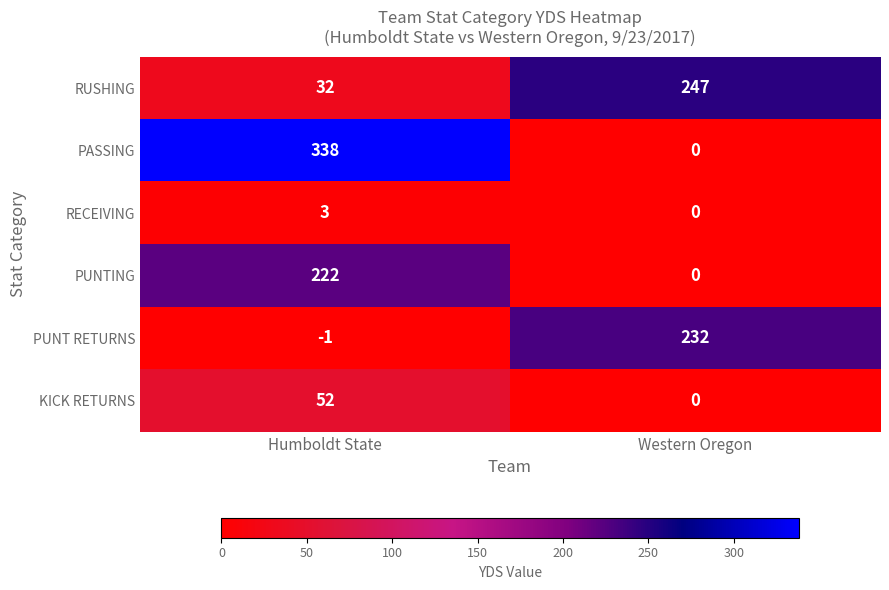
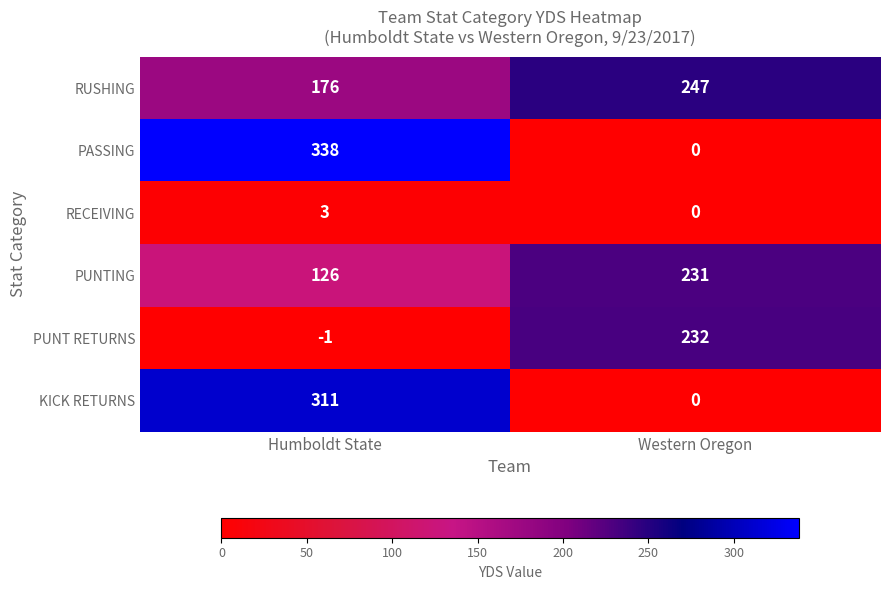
RUSHING, Humboldt State: 32 -> 176
PUNTING, Humboldt State: 222 -> 126
PUNTING, Western Oregon: 0 -> 231
KICK RETURNS, Humboldt State: 52 -> 311
